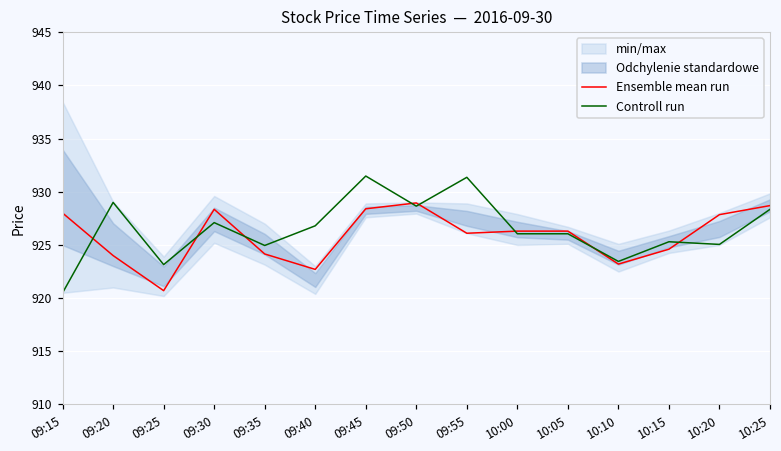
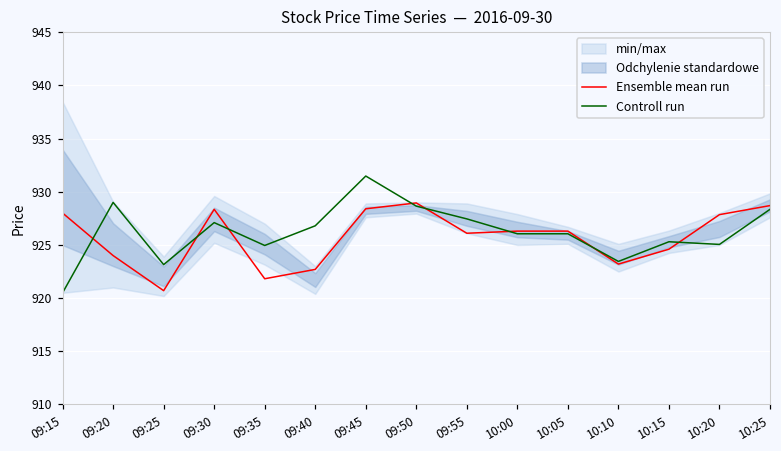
Ensemble mean run, 09:35: 924 -> 922
Controll run, 09:55: 931 -> 927
